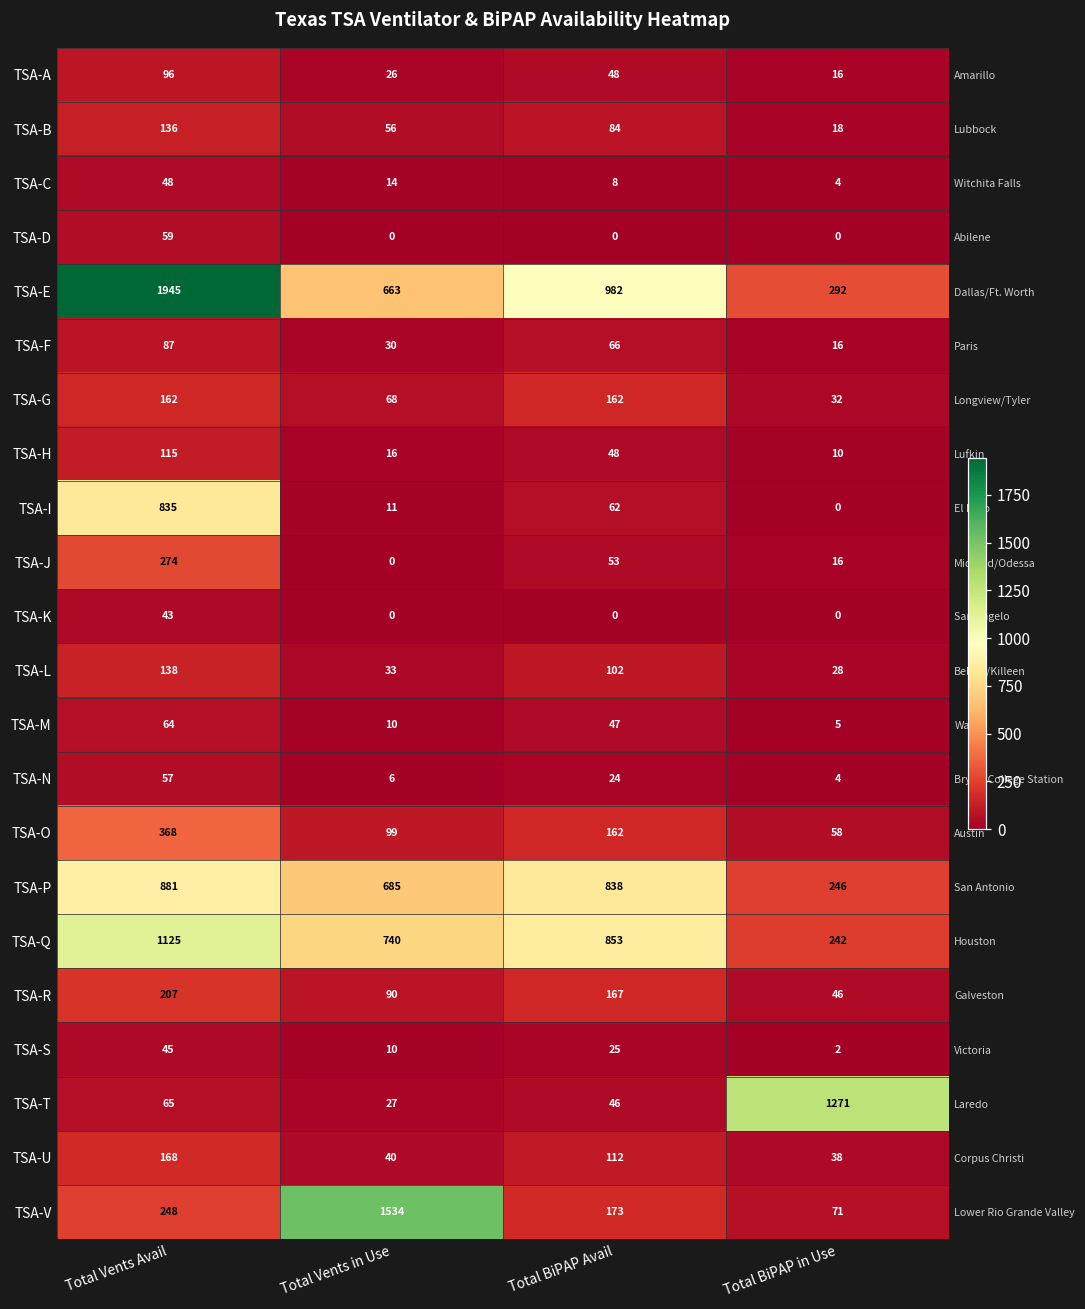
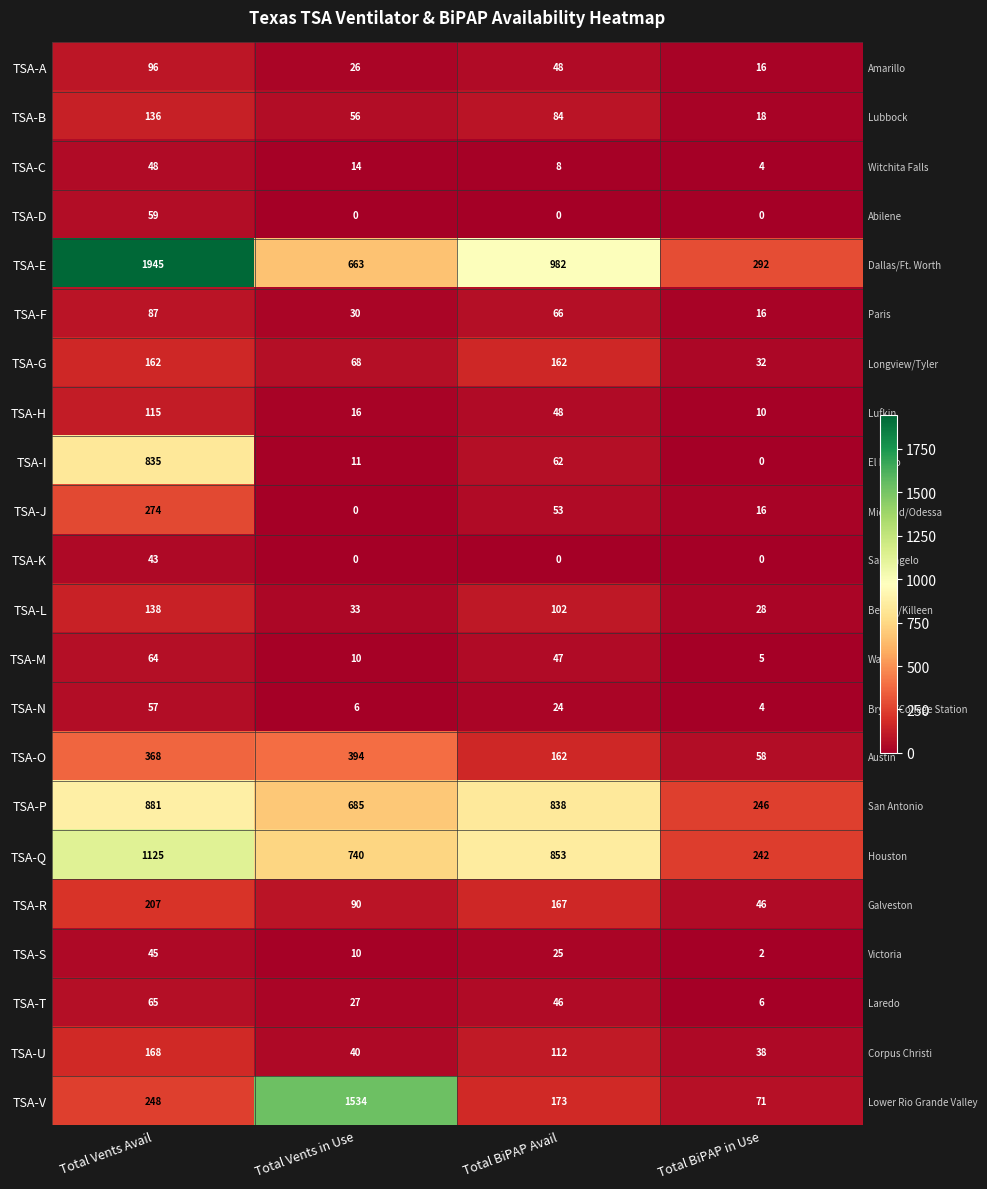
TSA-O, Total Vents in Use: 99 -> 394
TSA-T, Total BiPAP in Use: 1271 -> 6
